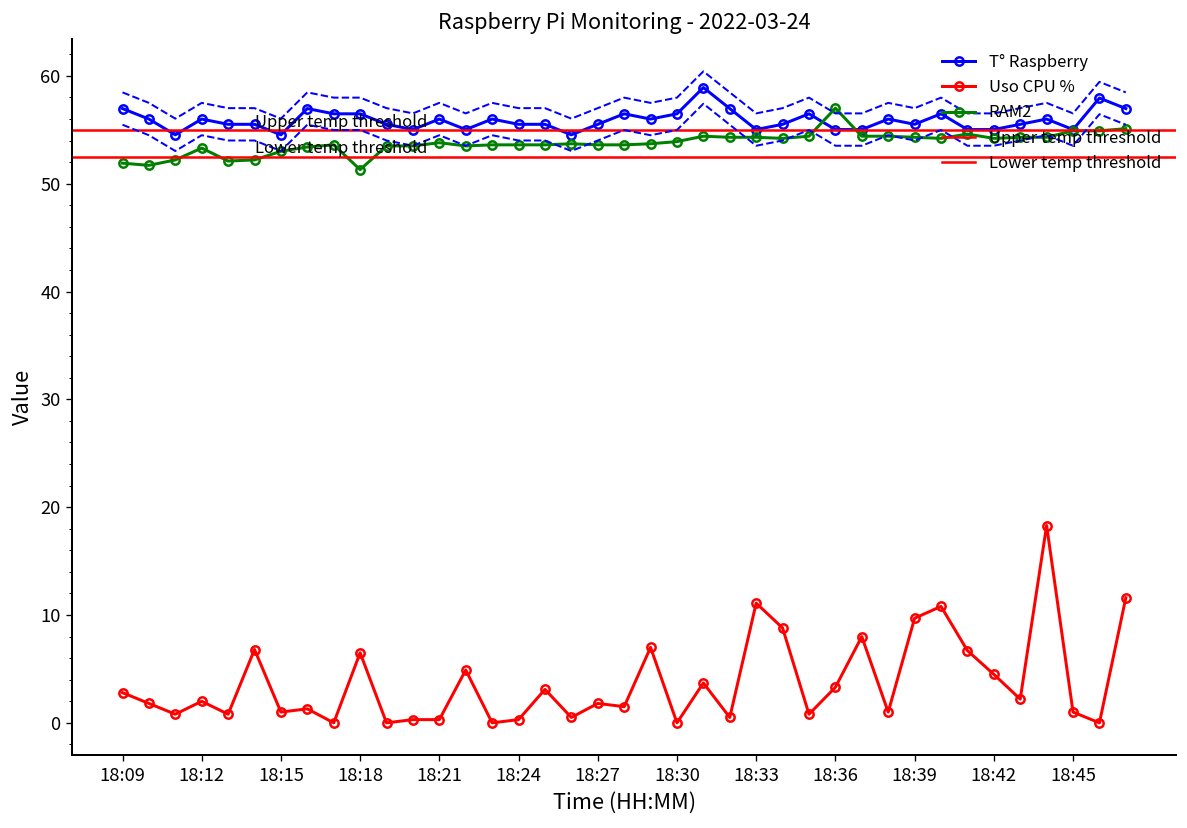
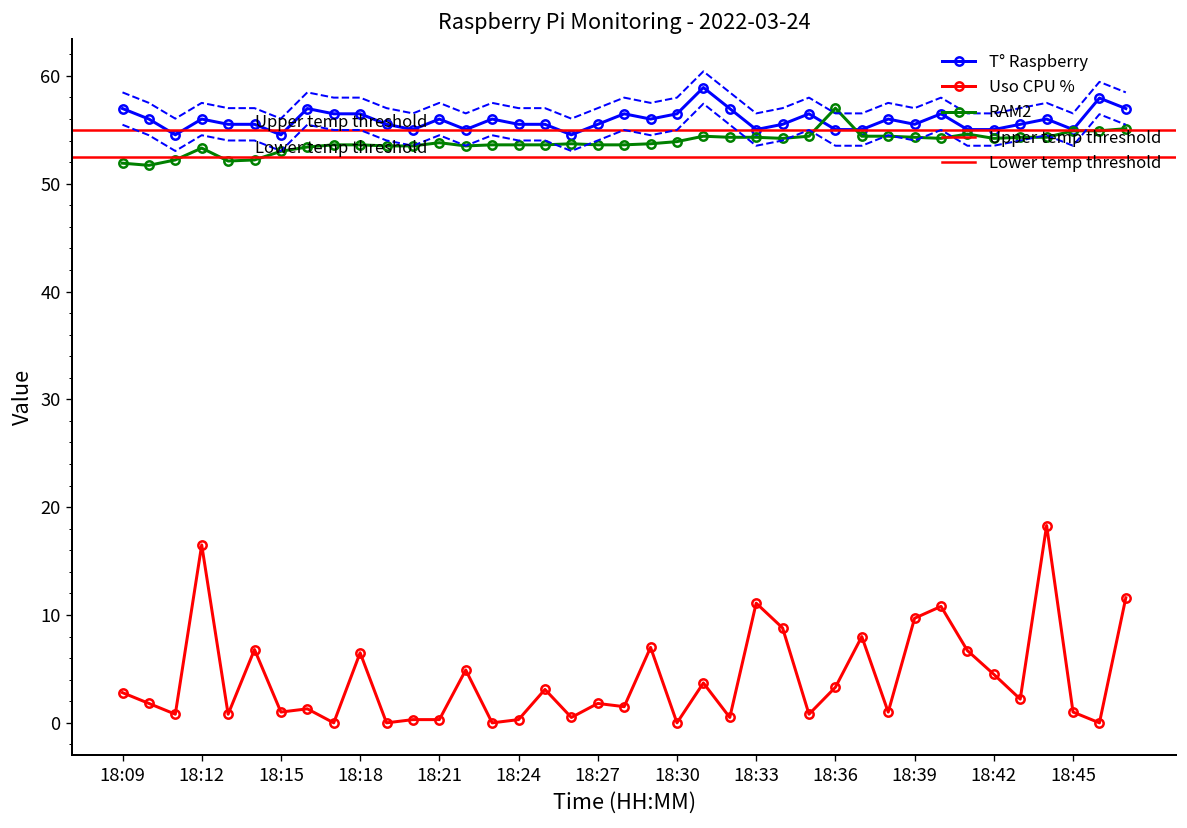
Uso CPU %, 18:12: 2 -> 17
RAM2, 18:18: 51 -> 54
